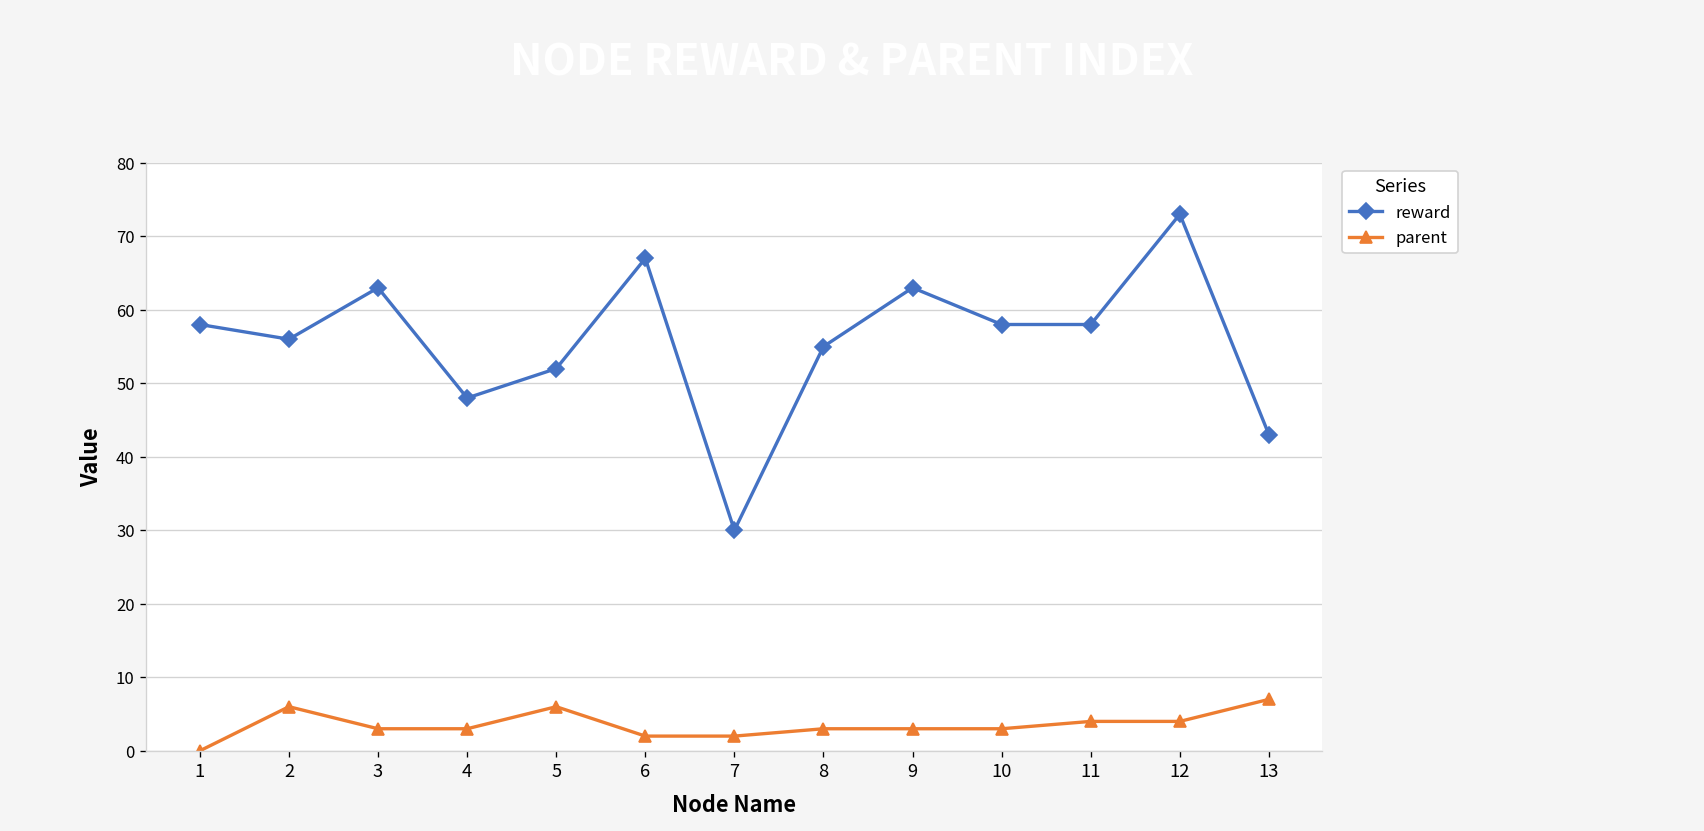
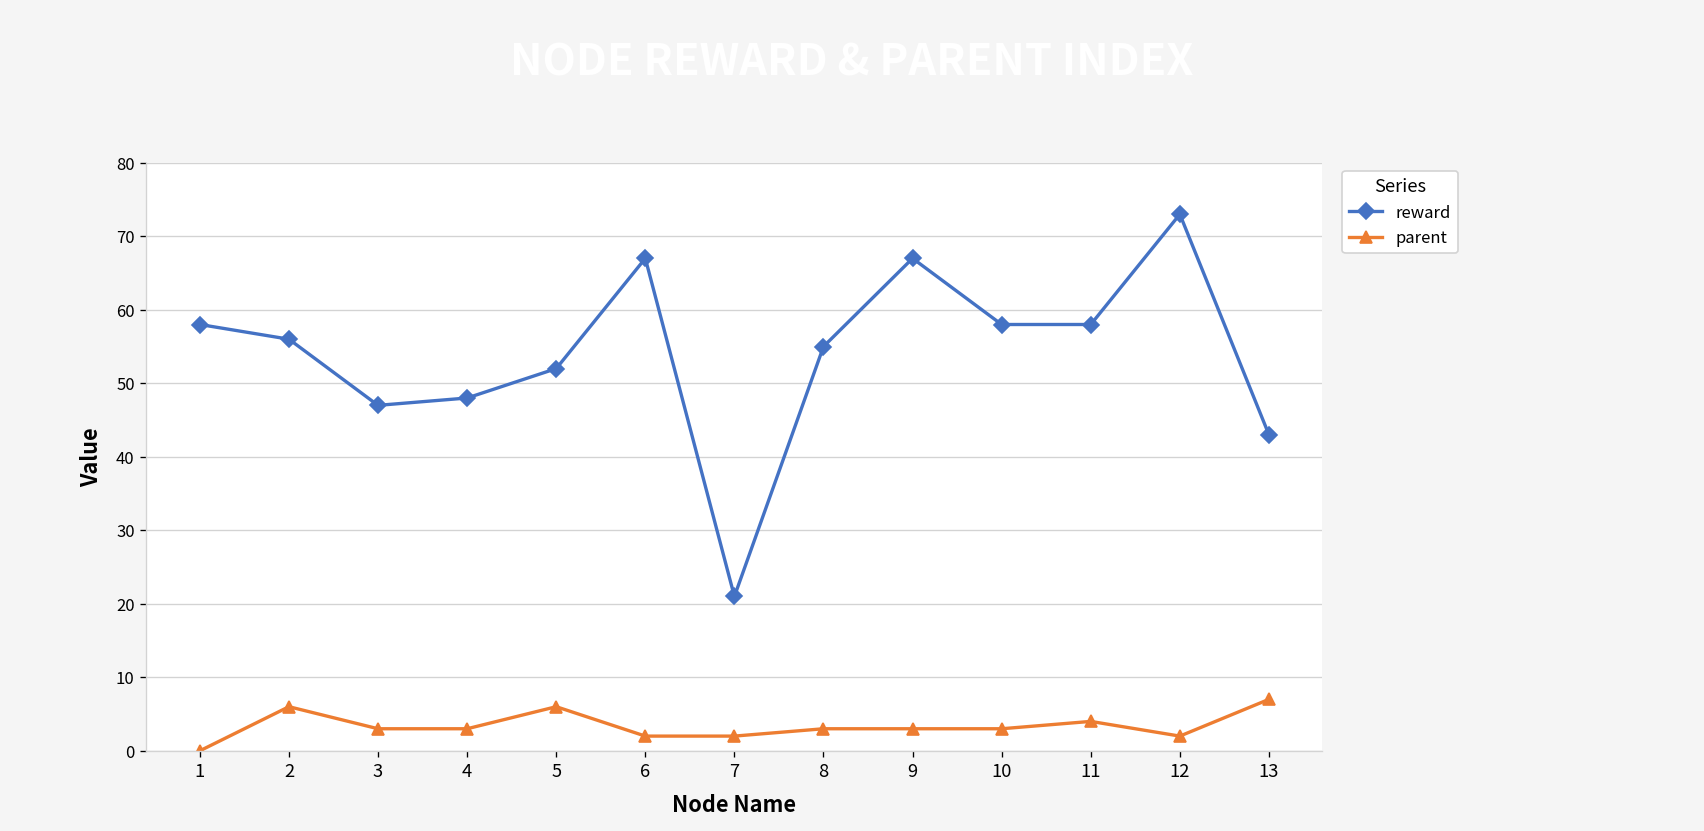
reward, 3: 63 -> 47
reward, 7: 30 -> 21
reward, 9: 63 -> 67
parent, 12: 4 -> 2
